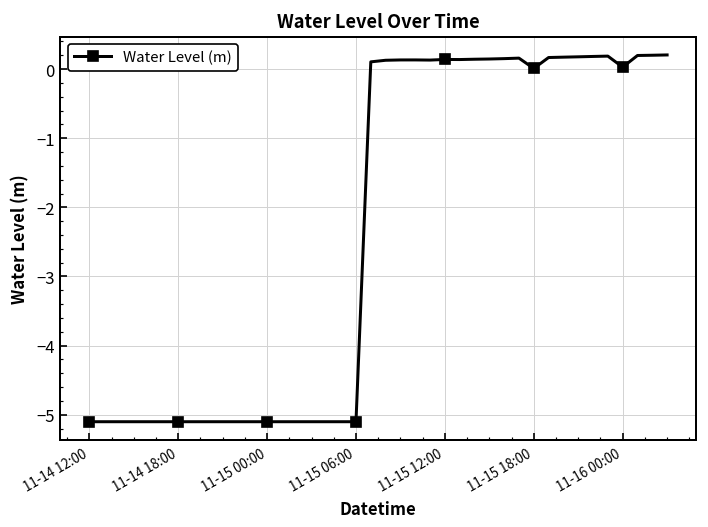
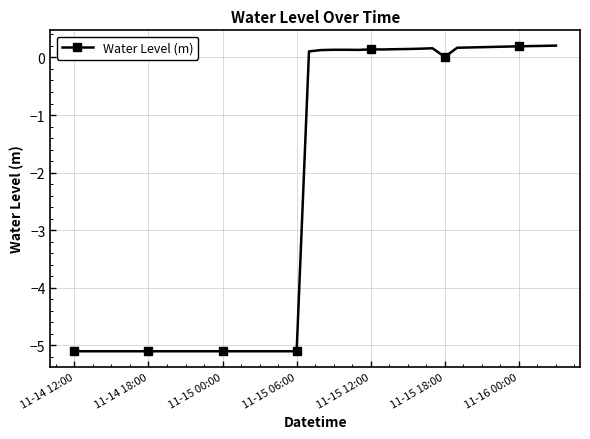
11-16 00:00: 0.0 -> 0.2
